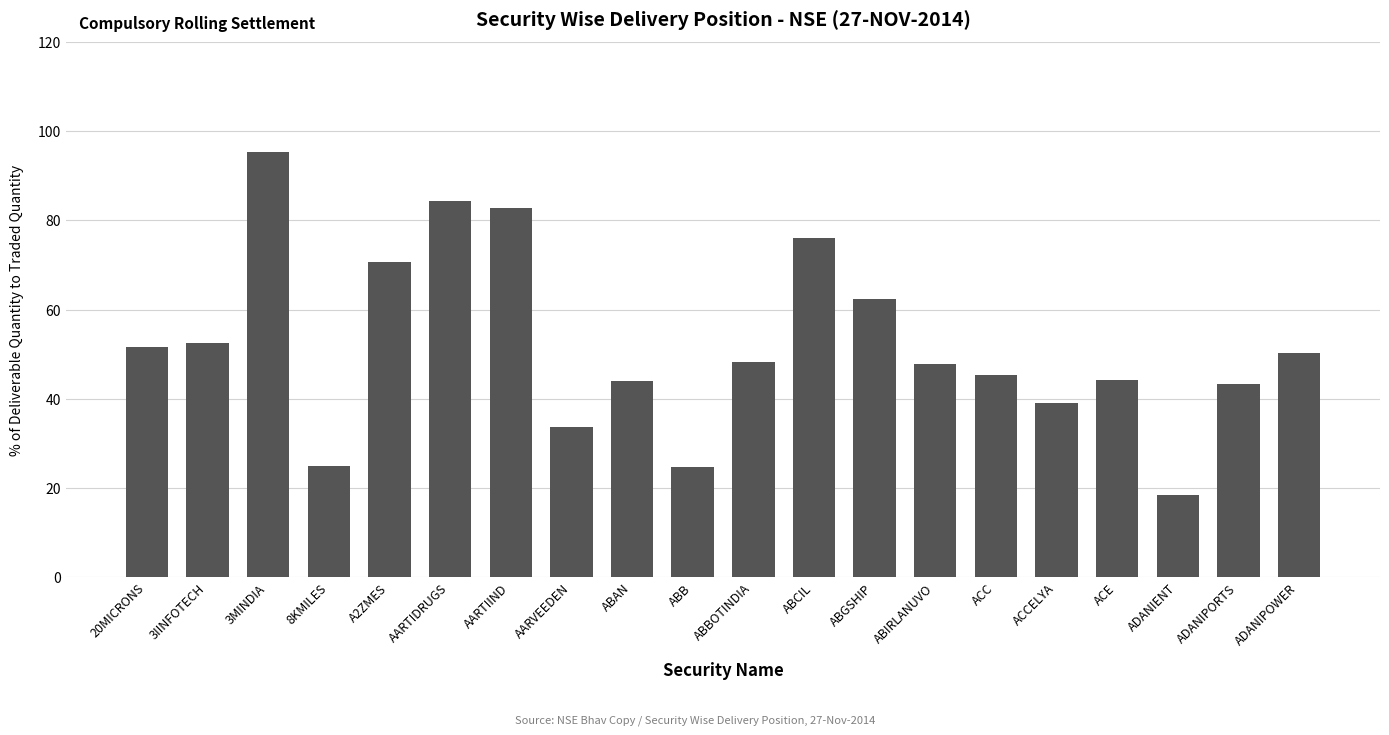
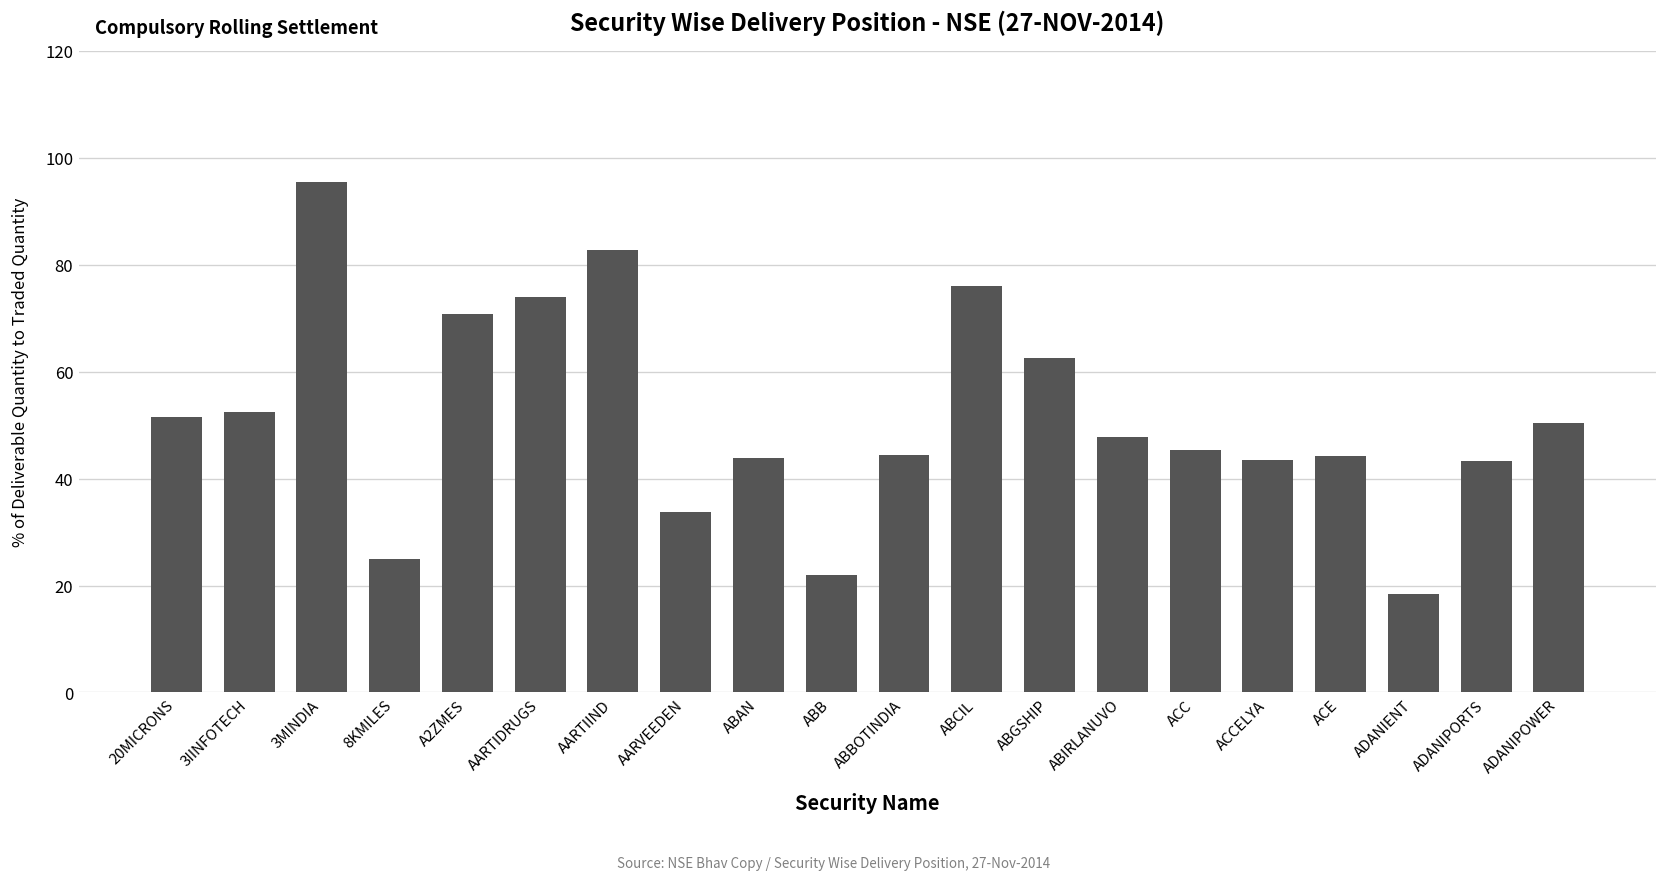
AARTIDRUGS: 84 -> 74
ABB: 25 -> 22
ABBOTINDIA: 48 -> 44
ACCELYA: 39 -> 43
